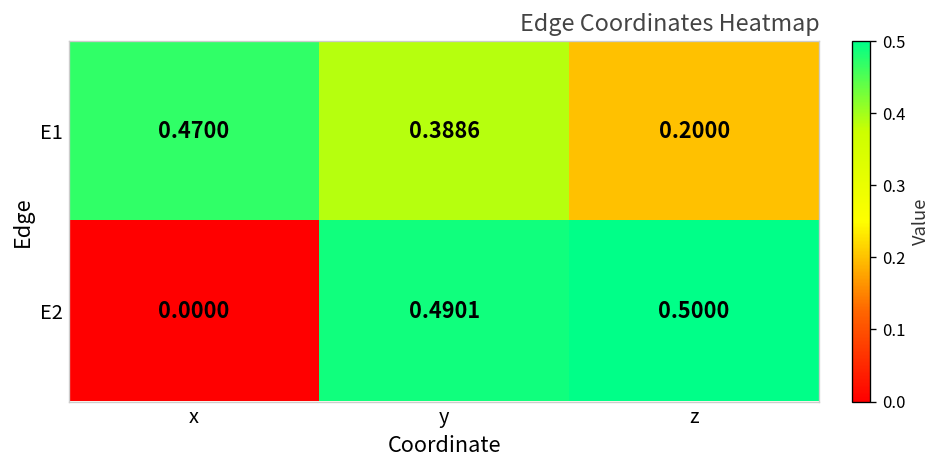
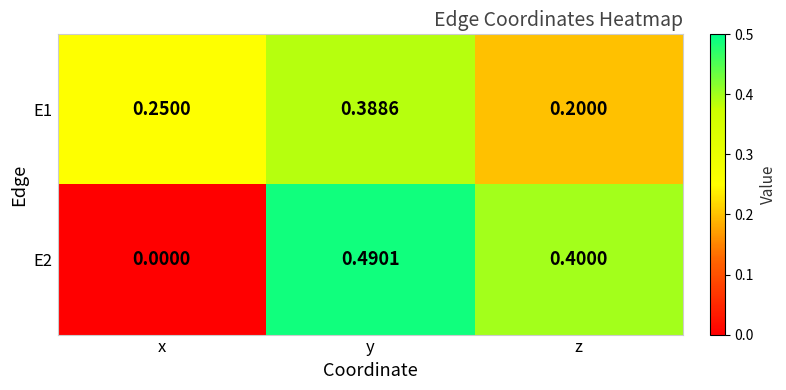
E1, x: 0.4700 -> 0.2500
E2, z: 0.5000 -> 0.4000
